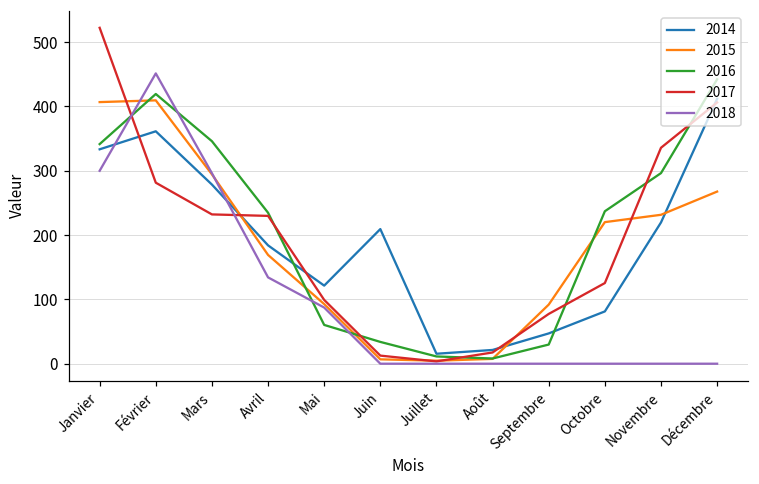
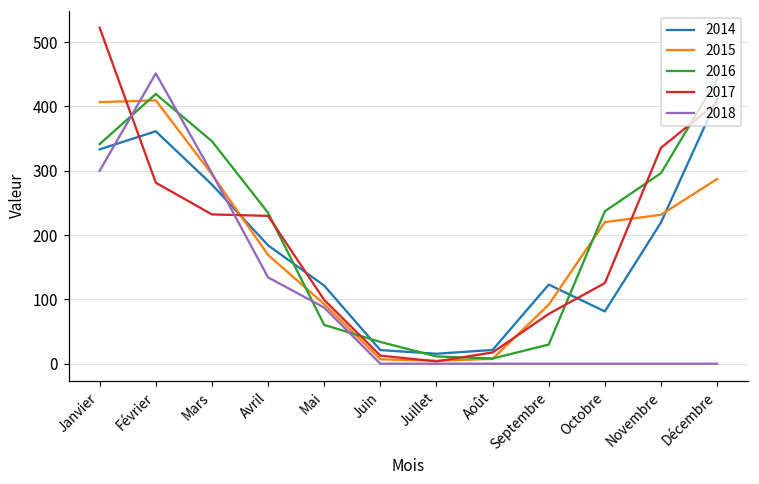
2014, Juin: 210 -> 20
2014, Septembre: 50 -> 120
2015, Décembre: 270 -> 290
